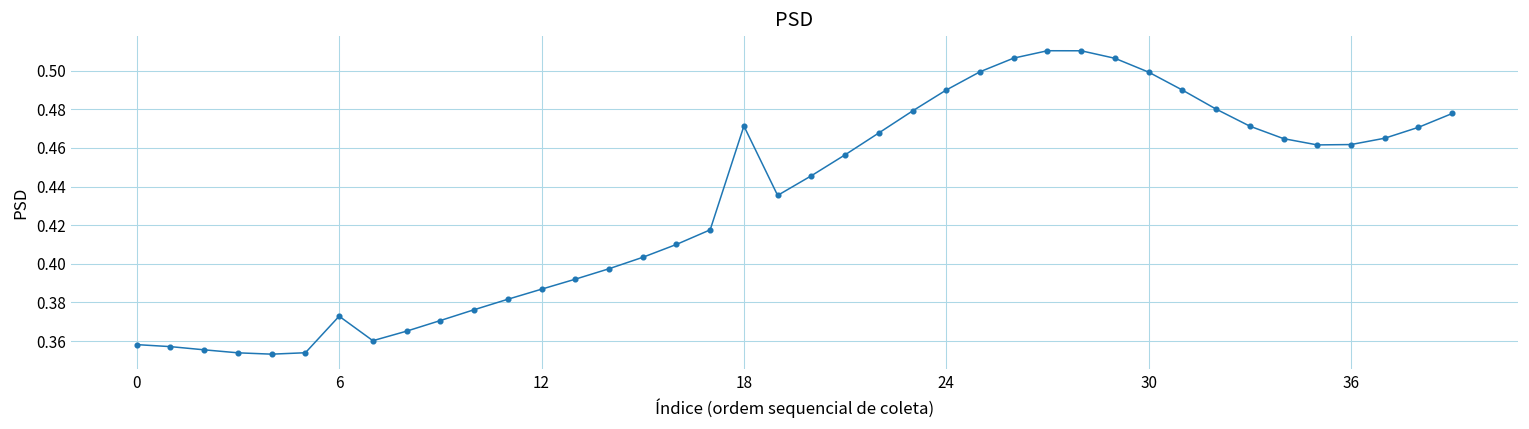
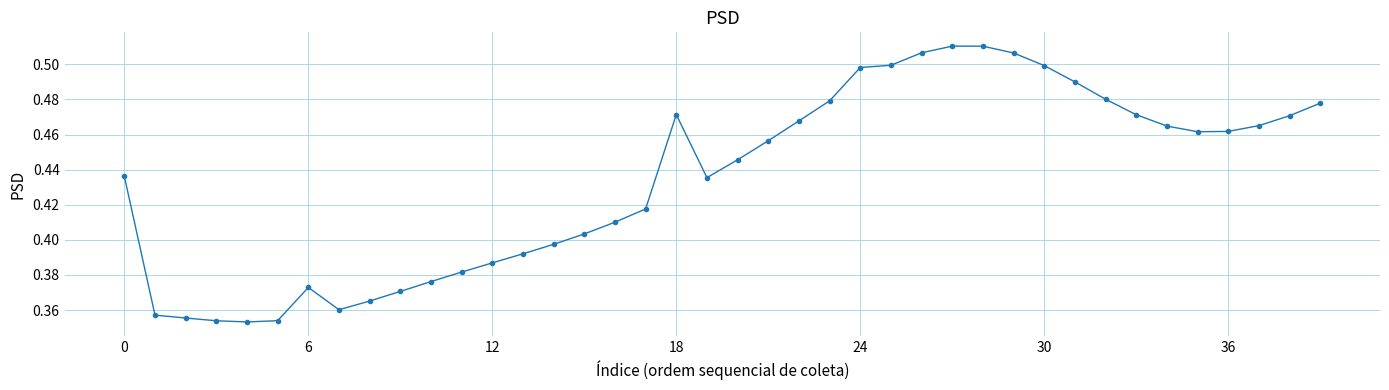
0: 0.358 -> 0.436
24: 0.490 -> 0.498
